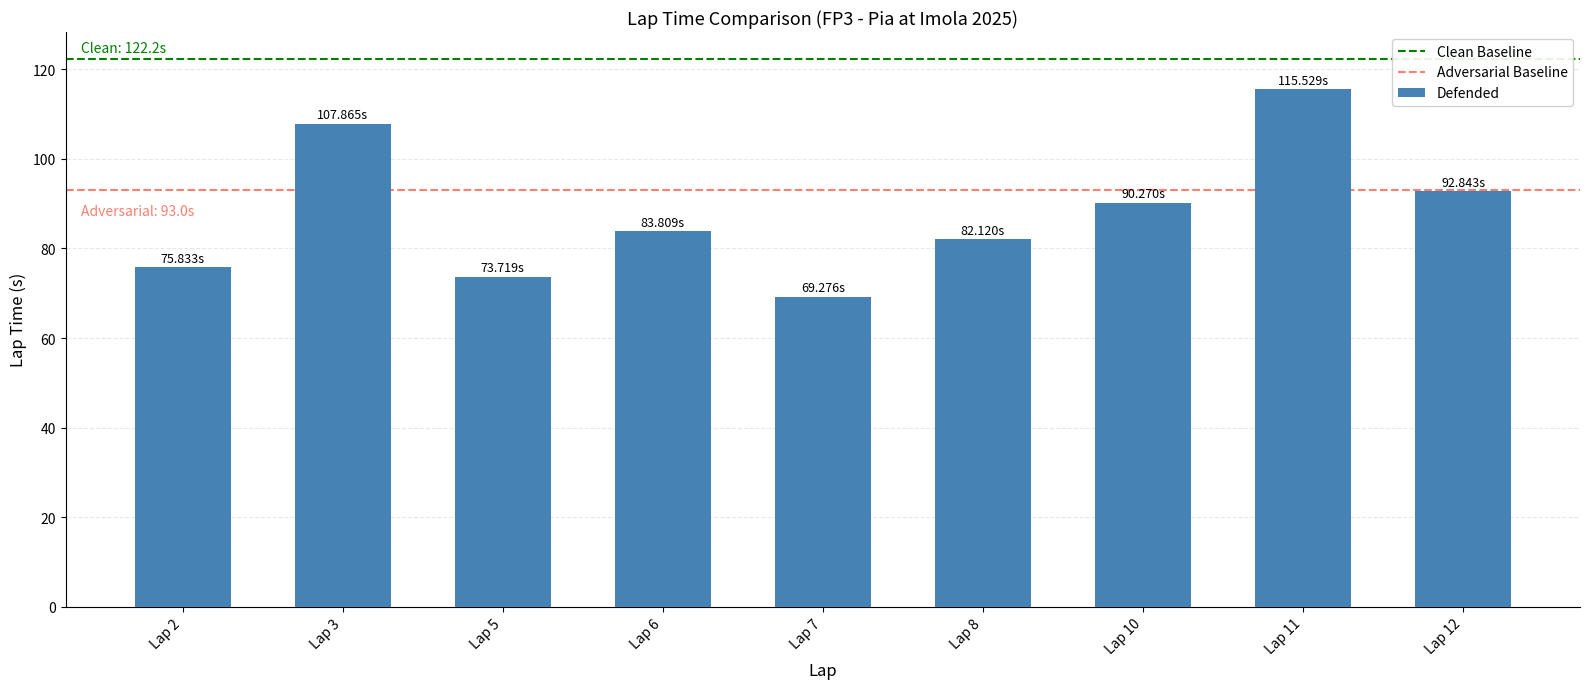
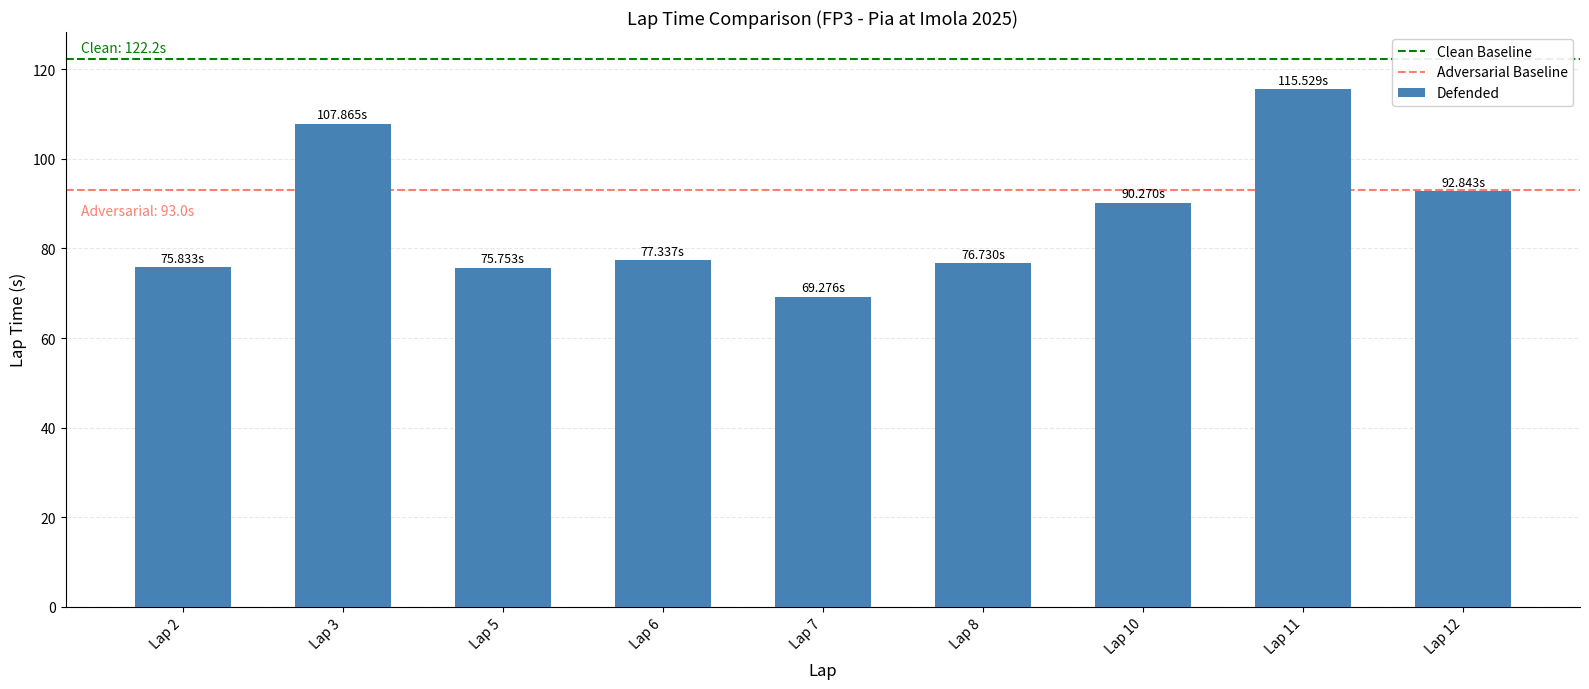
Lap 5: 73.719s -> 75.753s
Lap 6: 83.809s -> 77.337s
Lap 8: 82.120s -> 76.730s
